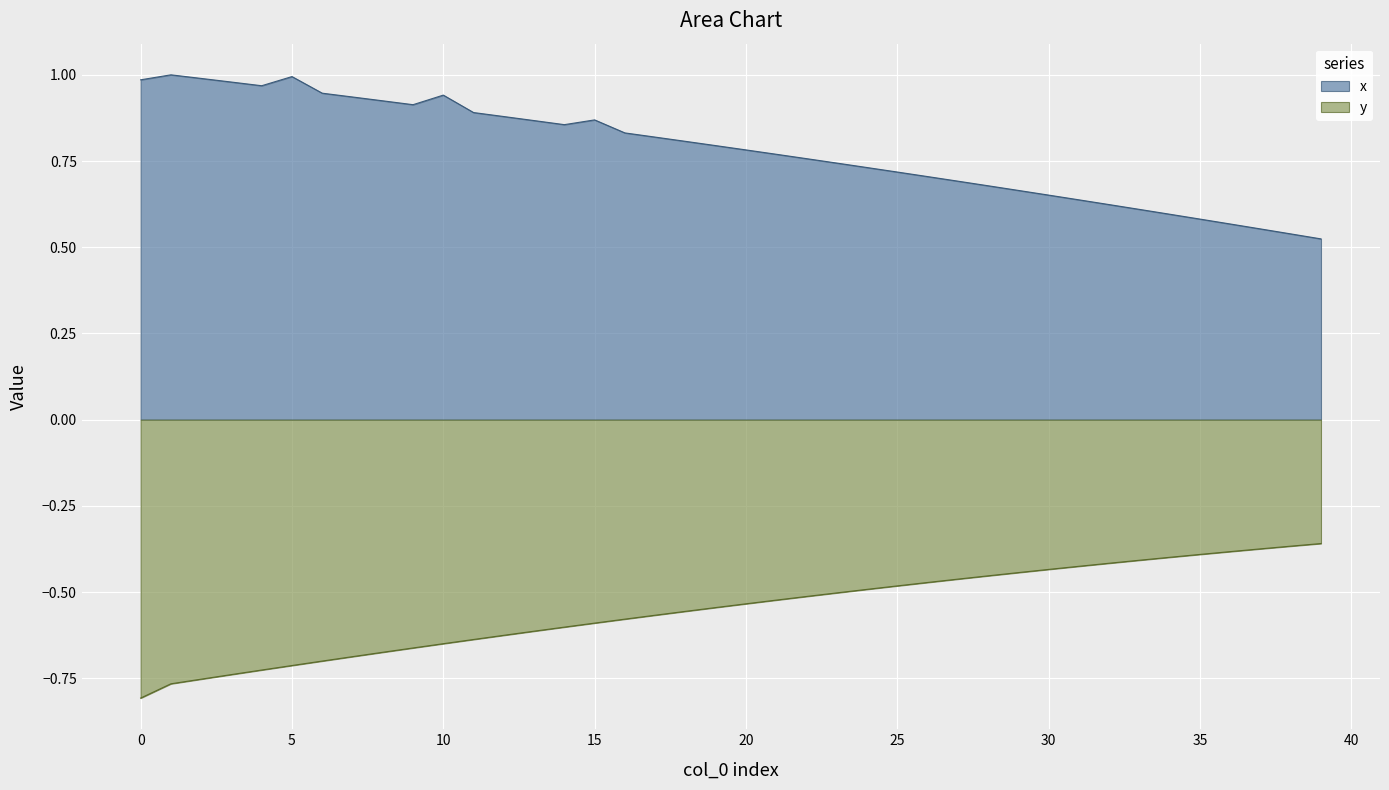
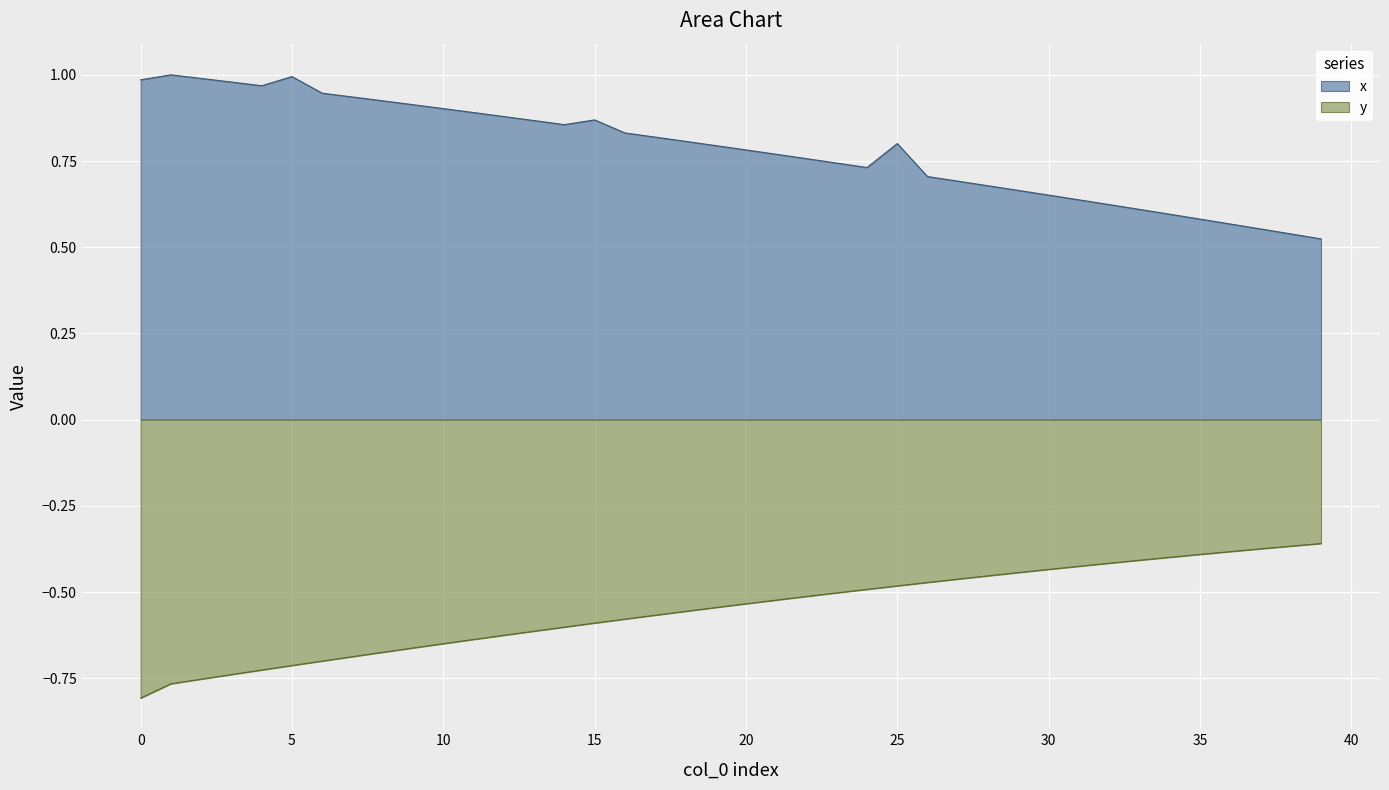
x, 10: 0.94 -> 0.90
x, 25: 0.72 -> 0.80
